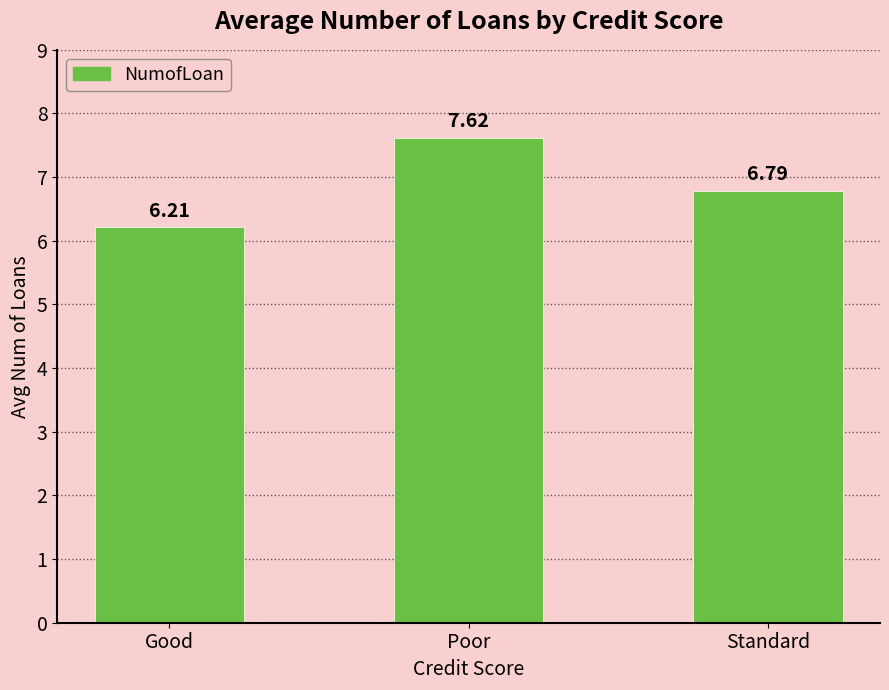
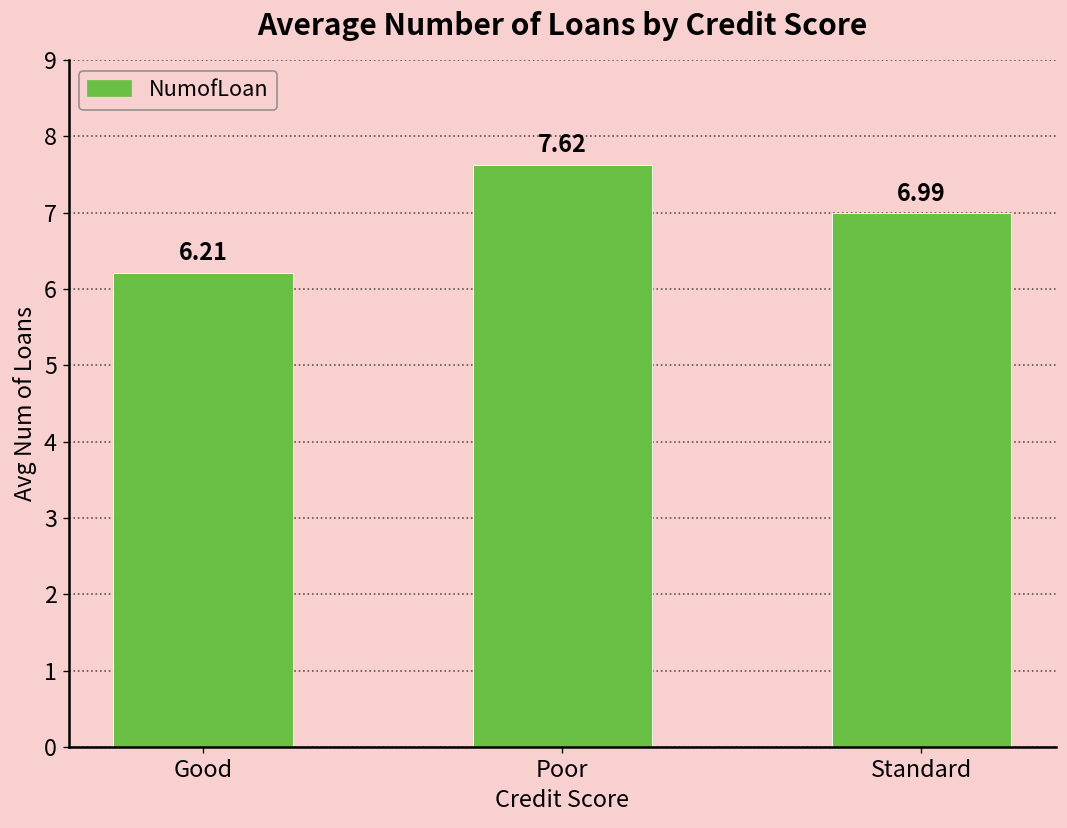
Standard: 6.79 -> 6.99
